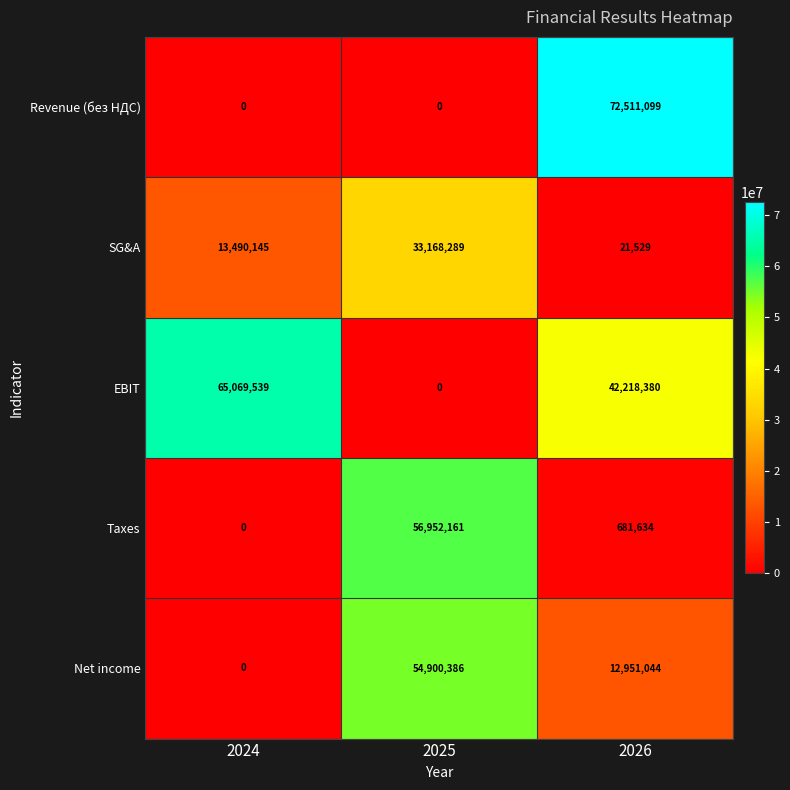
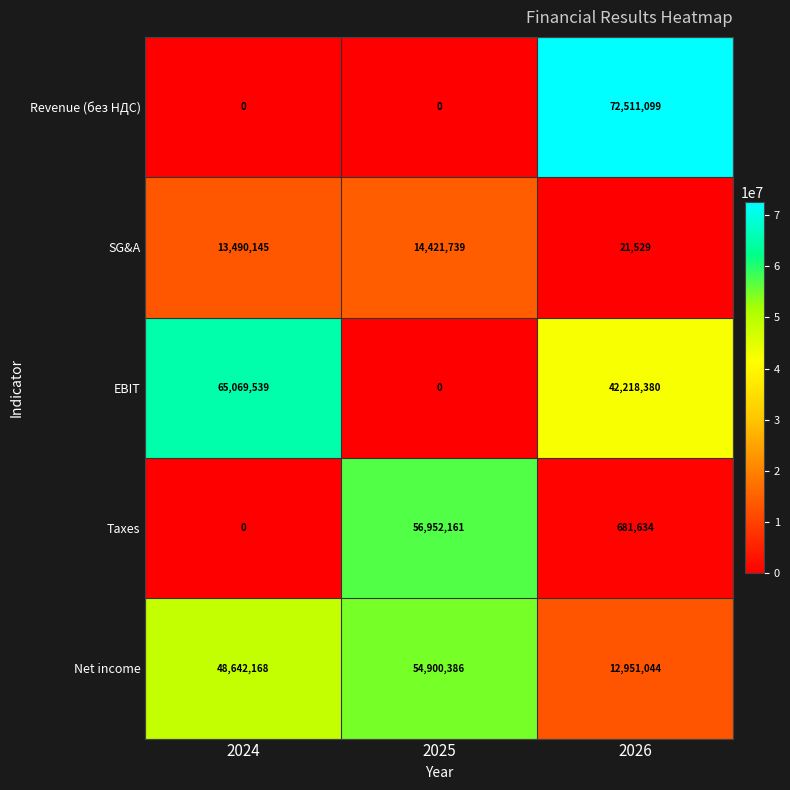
SG&A, 2025: 33,168,289 -> 14,421,739
Net income, 2024: 0 -> 48,642,168
